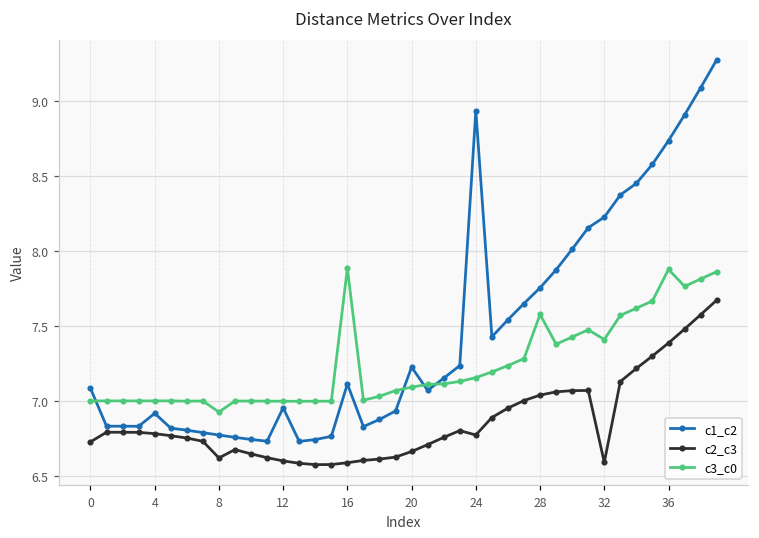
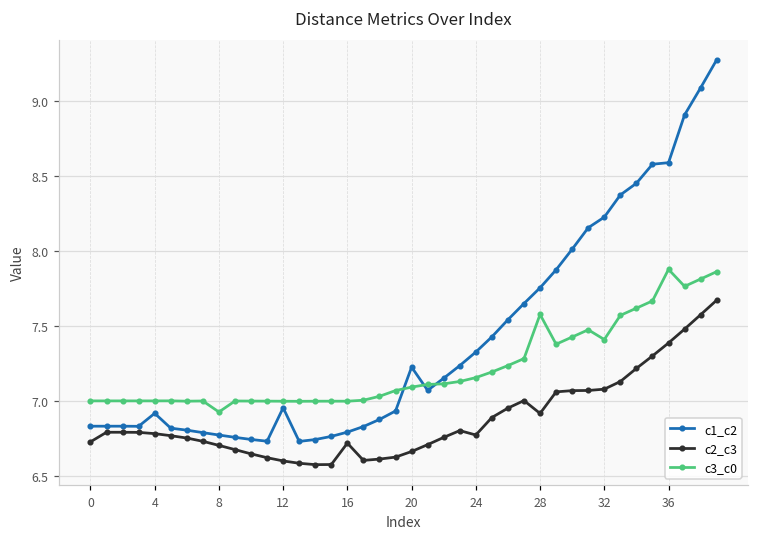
c1_c2, 0: 7.08 -> 6.83
c2_c3, 8: 6.62 -> 6.70
c1_c2, 16: 7.11 -> 6.79
c2_c3, 16: 6.59 -> 6.72
c3_c0, 16: 7.88 -> 7.00
c1_c2, 24: 8.93 -> 7.33
c2_c3, 28: 7.04 -> 6.92
c2_c3, 32: 6.59 -> 7.08
c1_c2, 36: 8.73 -> 8.59
